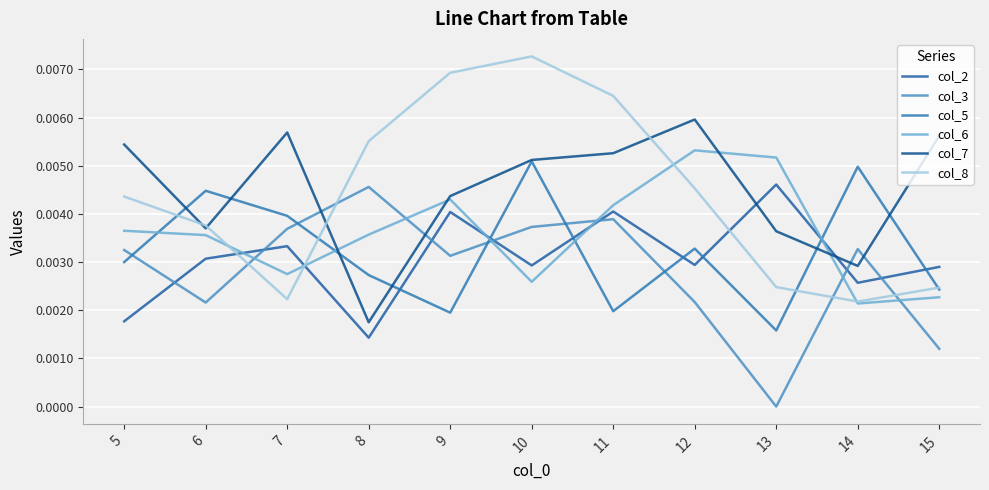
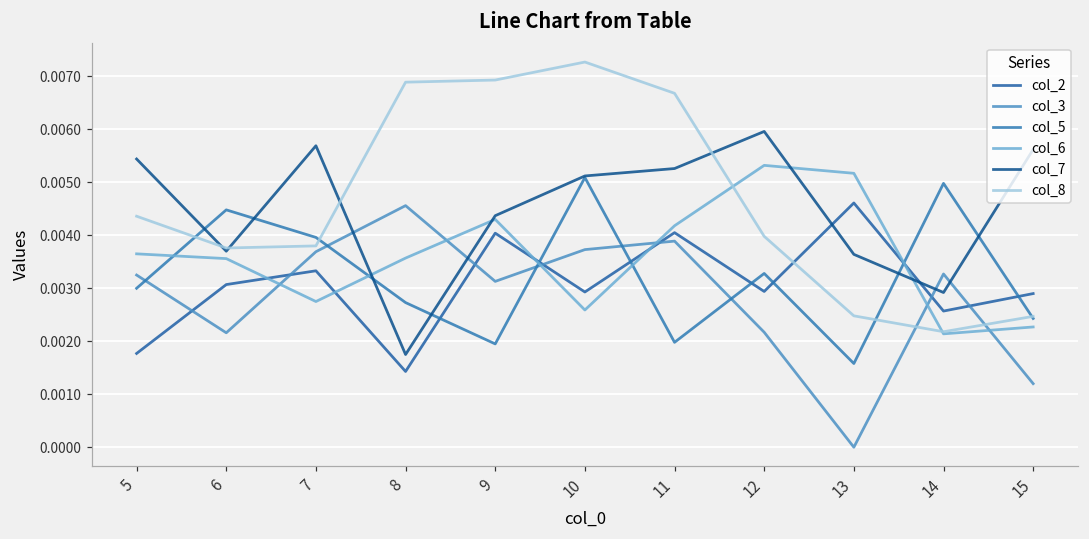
col_8, 7: 0.0022 -> 0.0038
col_8, 8: 0.0055 -> 0.0069
col_8, 11: 0.0065 -> 0.0067
col_8, 12: 0.0045 -> 0.0040
